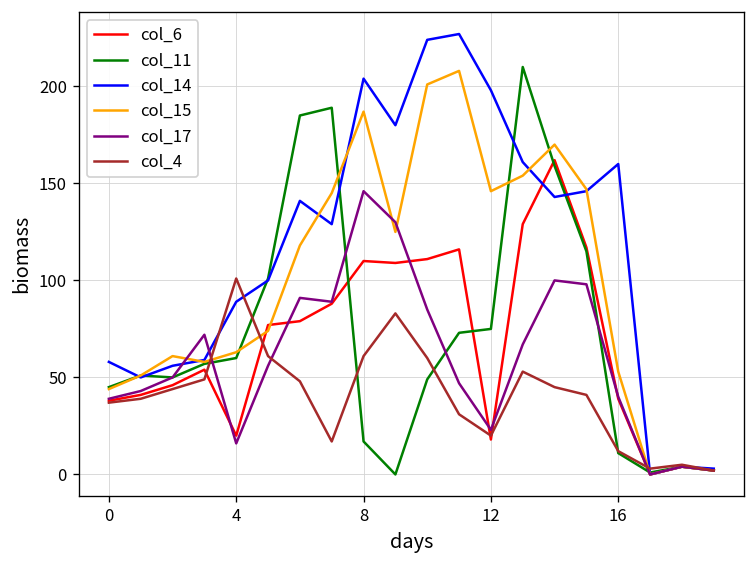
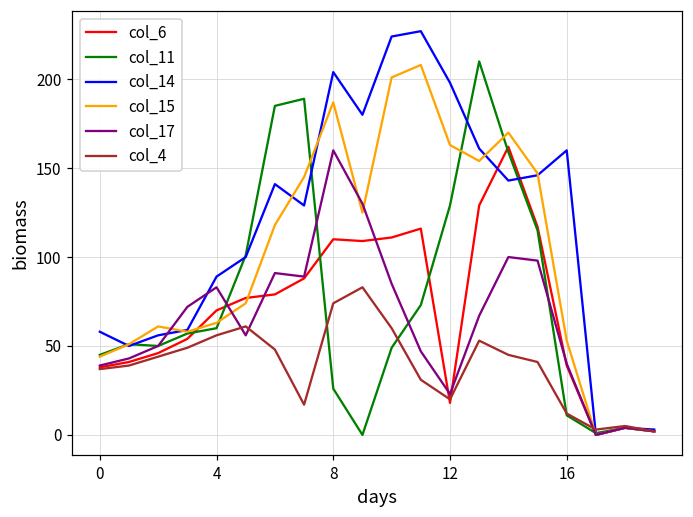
col_6, 4: 20 -> 70
col_17, 4: 16 -> 83
col_4, 4: 101 -> 56
col_11, 8: 17 -> 26
col_17, 8: 146 -> 160
col_4, 8: 61 -> 74
col_11, 12: 75 -> 129
col_15, 12: 146 -> 163
